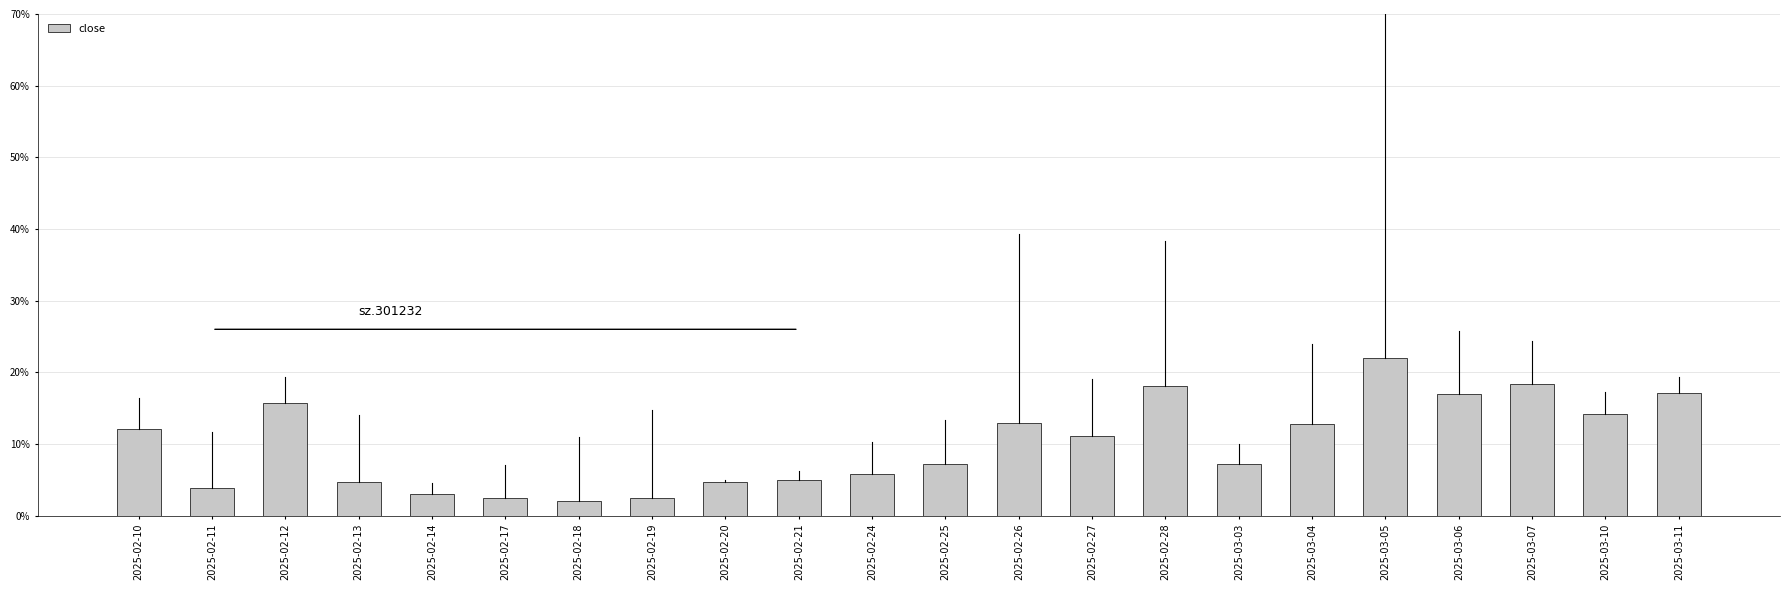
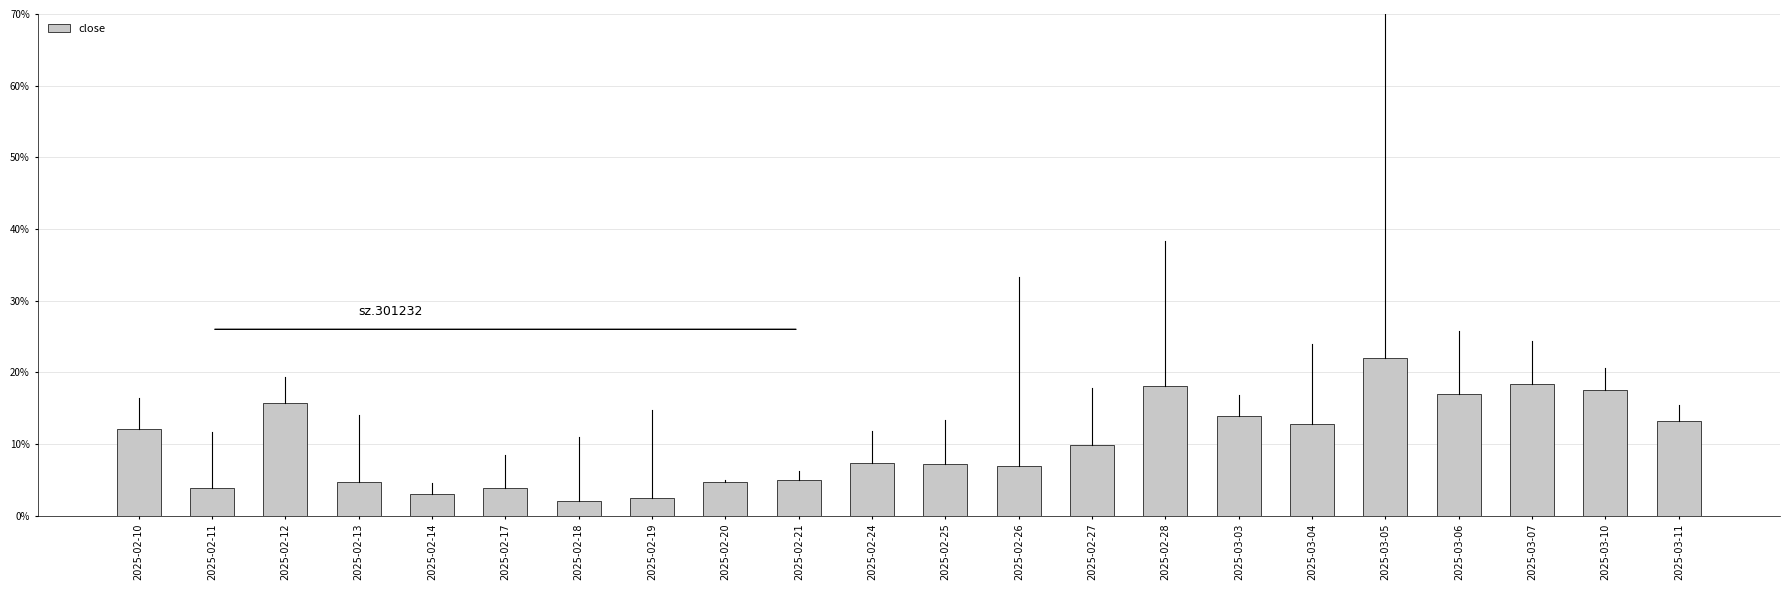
close, 2025-02-17: 2% -> 4%
close, 2025-02-24: 6% -> 7%
close, 2025-02-26: 13% -> 7%
close, 2025-02-27: 11% -> 10%
close, 2025-03-03: 7% -> 14%
close, 2025-03-10: 14% -> 18%
close, 2025-03-11: 17% -> 13%
